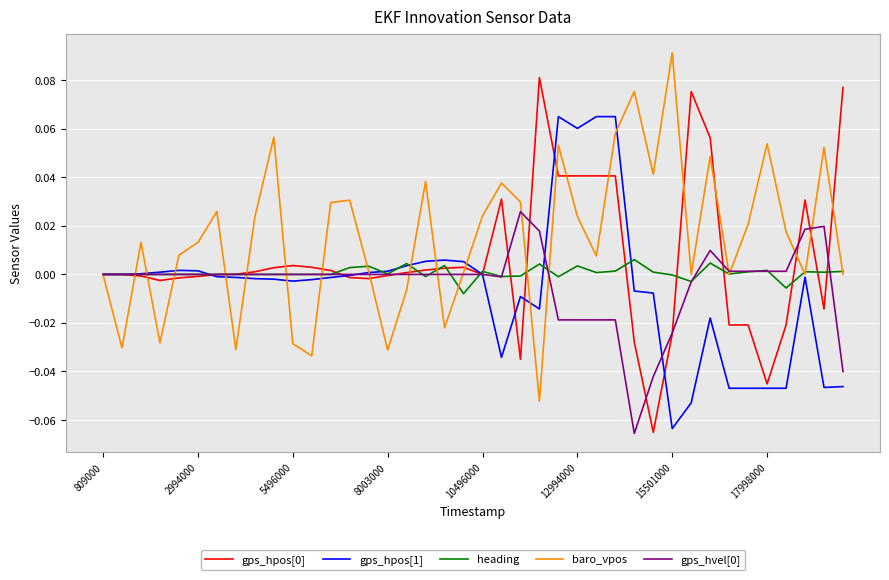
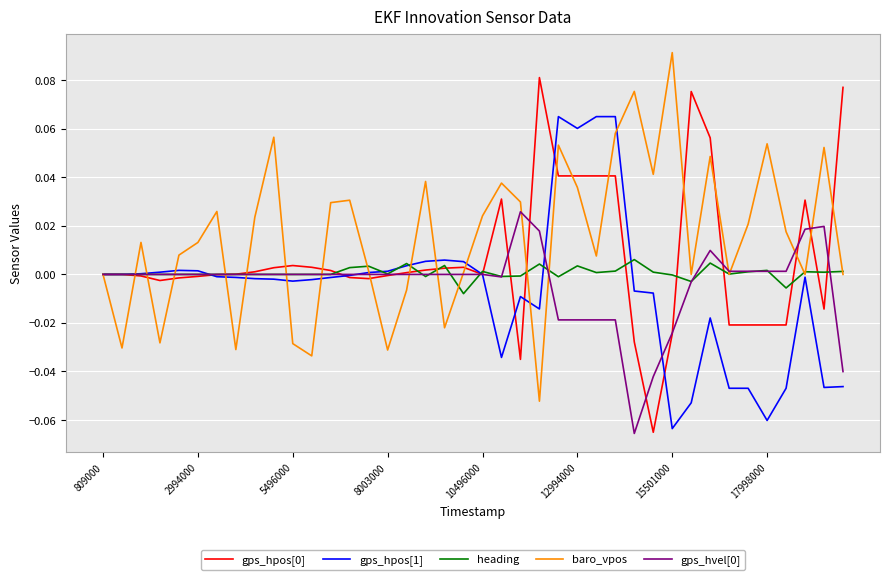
baro_vpos, 12994000: 0.024 -> 0.036
gps_hpos[0], 17998000: -0.045 -> -0.021
gps_hpos[1], 17998000: -0.047 -> -0.060
